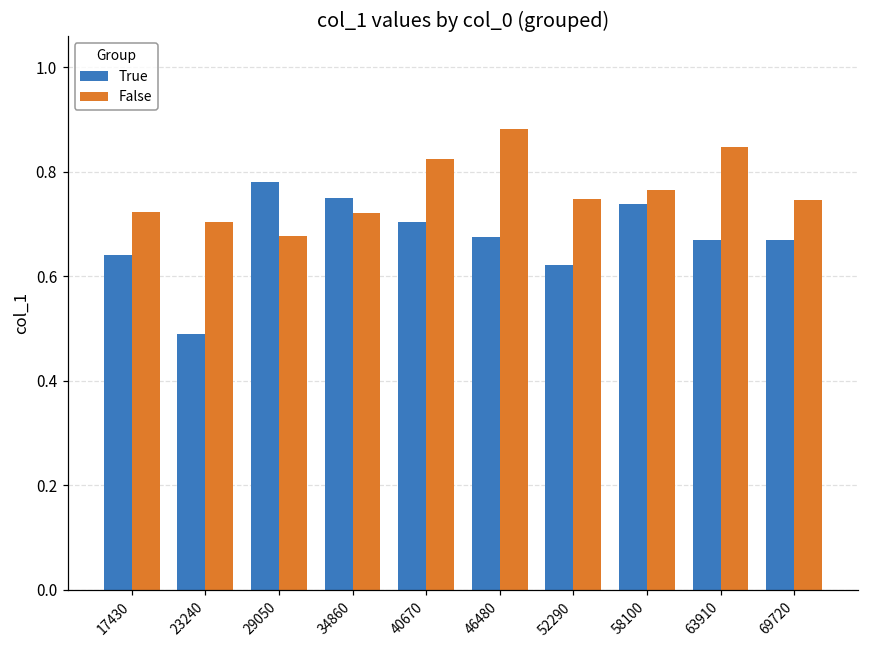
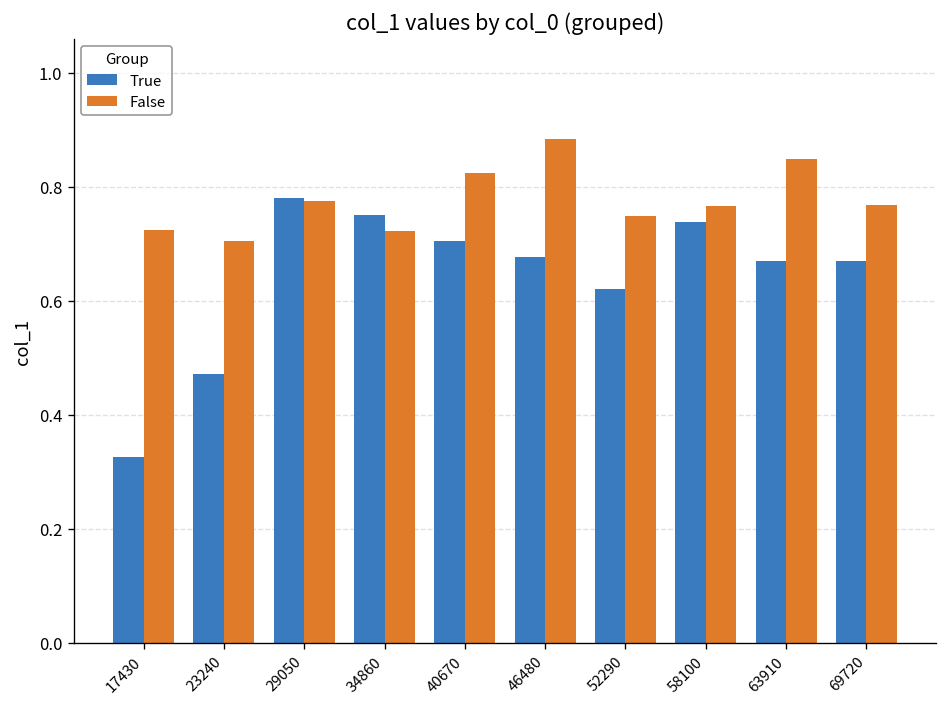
True, 17430: 0.64 -> 0.33
True, 23240: 0.49 -> 0.47
False, 29050: 0.68 -> 0.77
False, 69720: 0.75 -> 0.77
